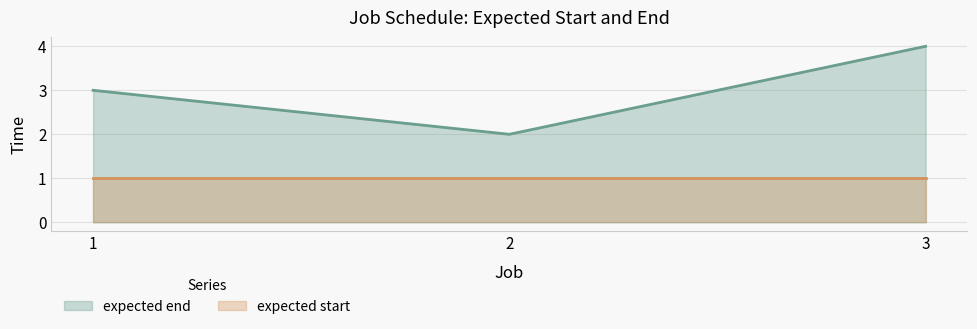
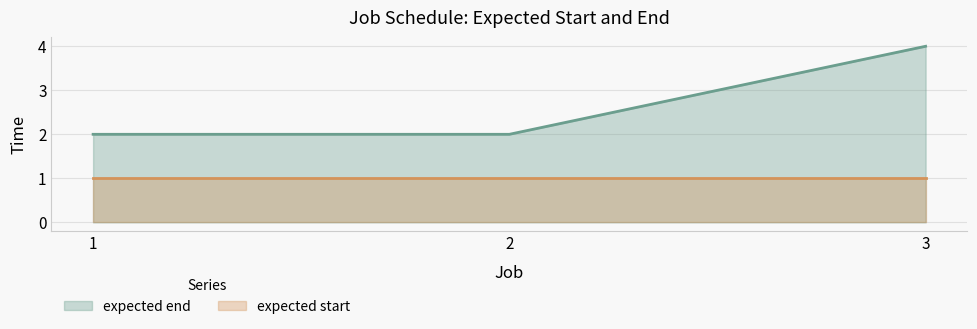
expected end, 1: 3 -> 2
